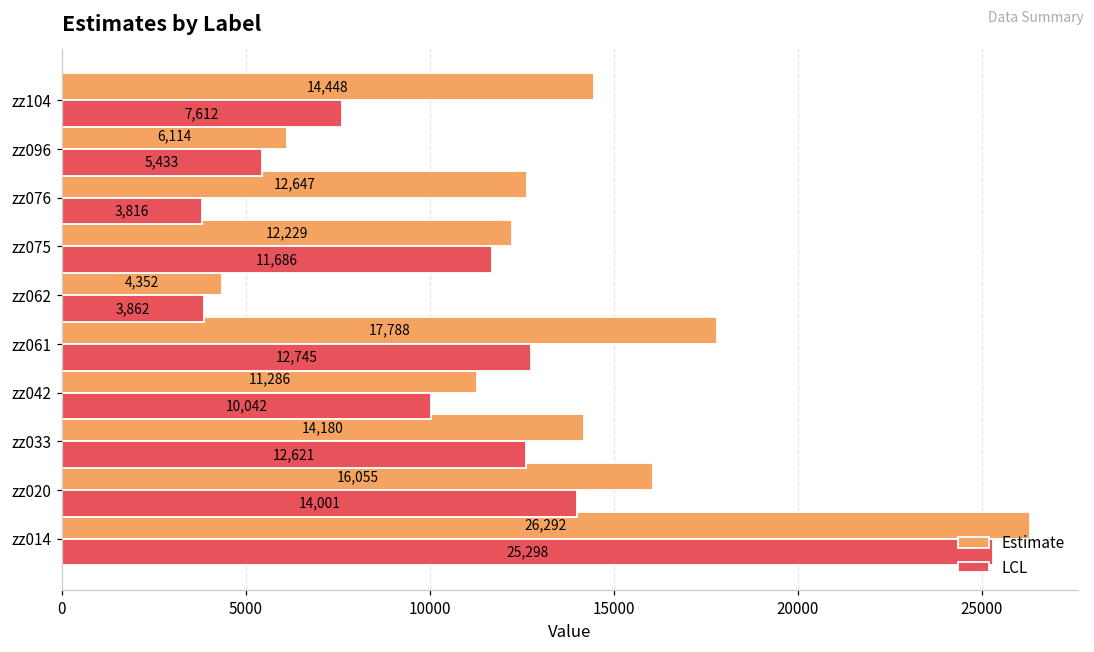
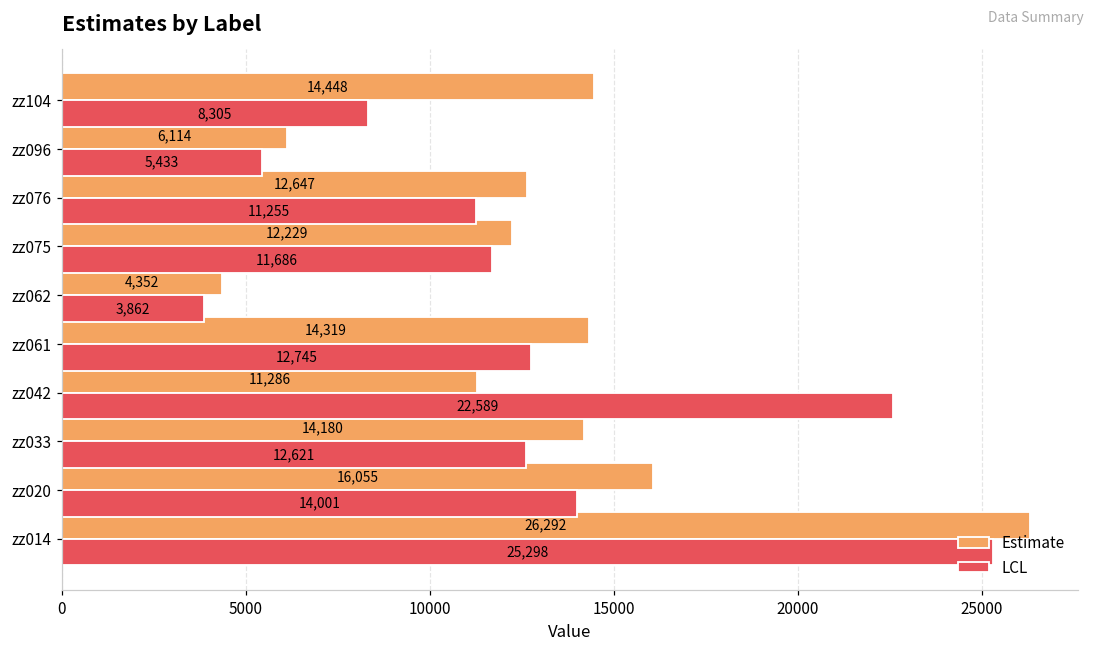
LCL, zz104: 7,612 -> 8,305
LCL, zz076: 3,816 -> 11,255
Estimate, zz061: 17,788 -> 14,319
LCL, zz042: 10,042 -> 22,589
